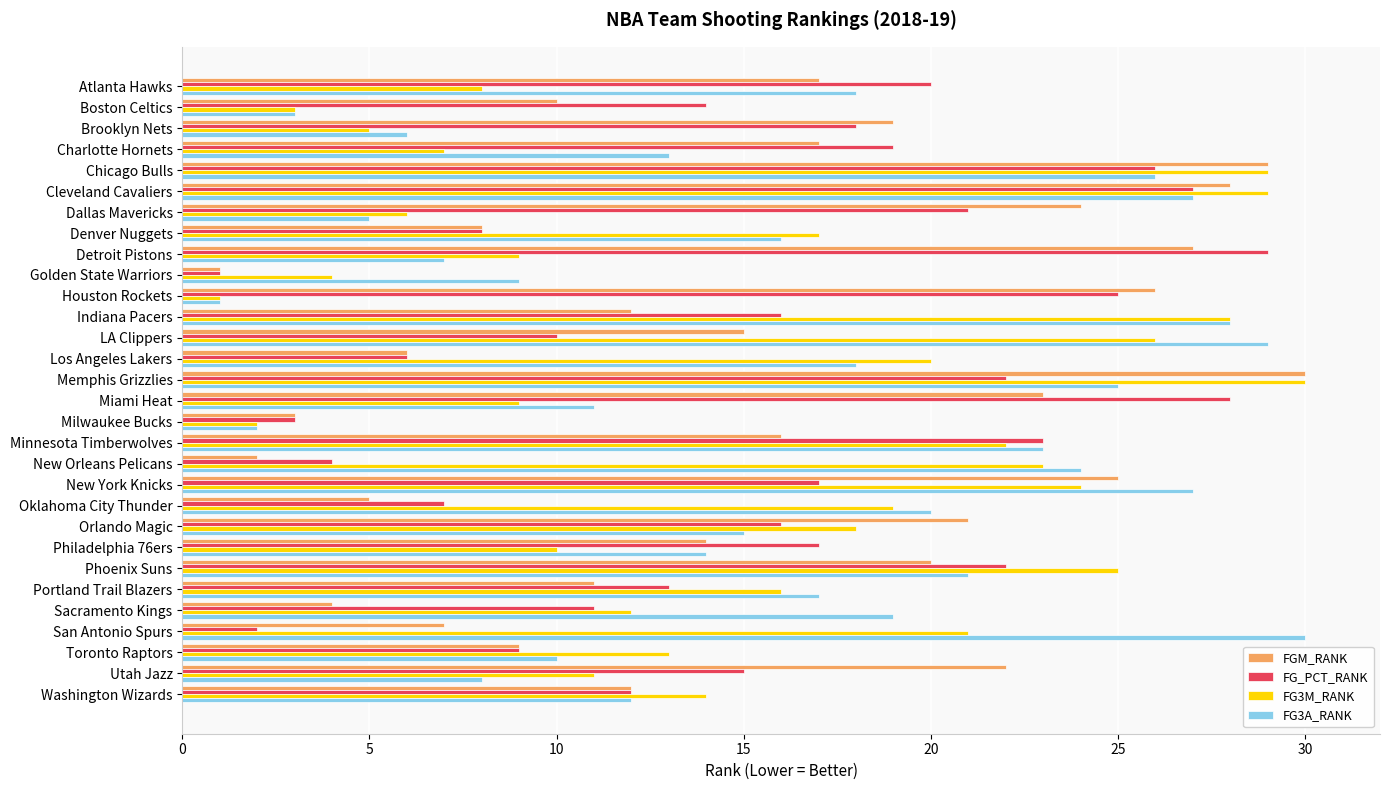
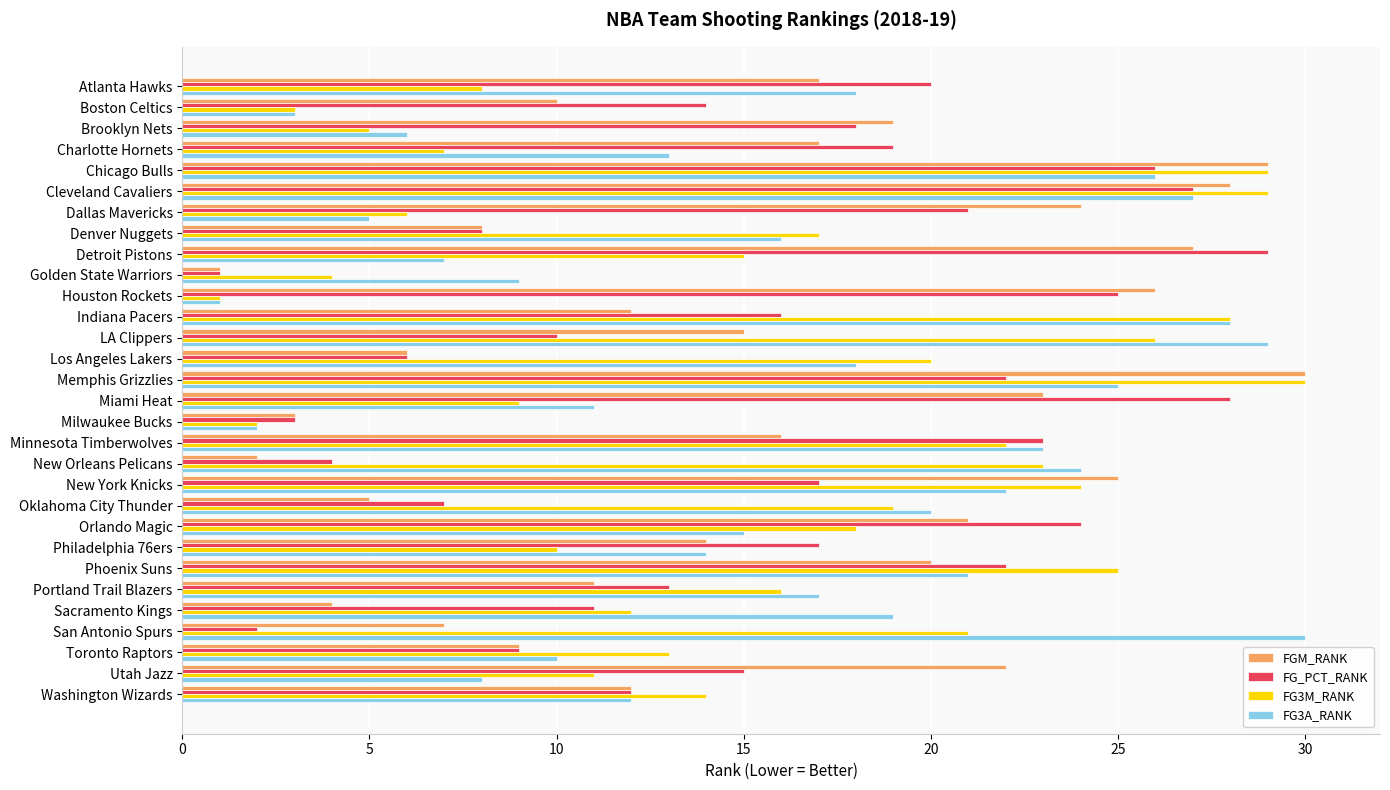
FG3M_RANK, Detroit Pistons: 9 -> 15
FG3A_RANK, New York Knicks: 27 -> 22
FG_PCT_RANK, Orlando Magic: 16 -> 24
